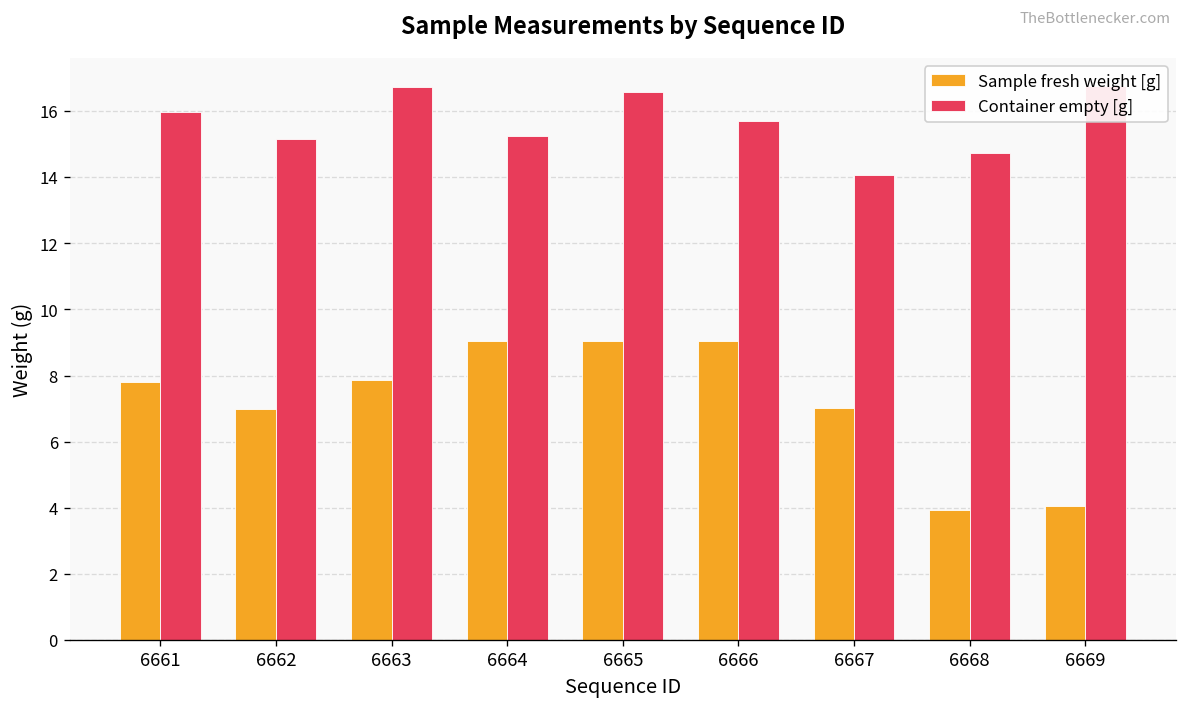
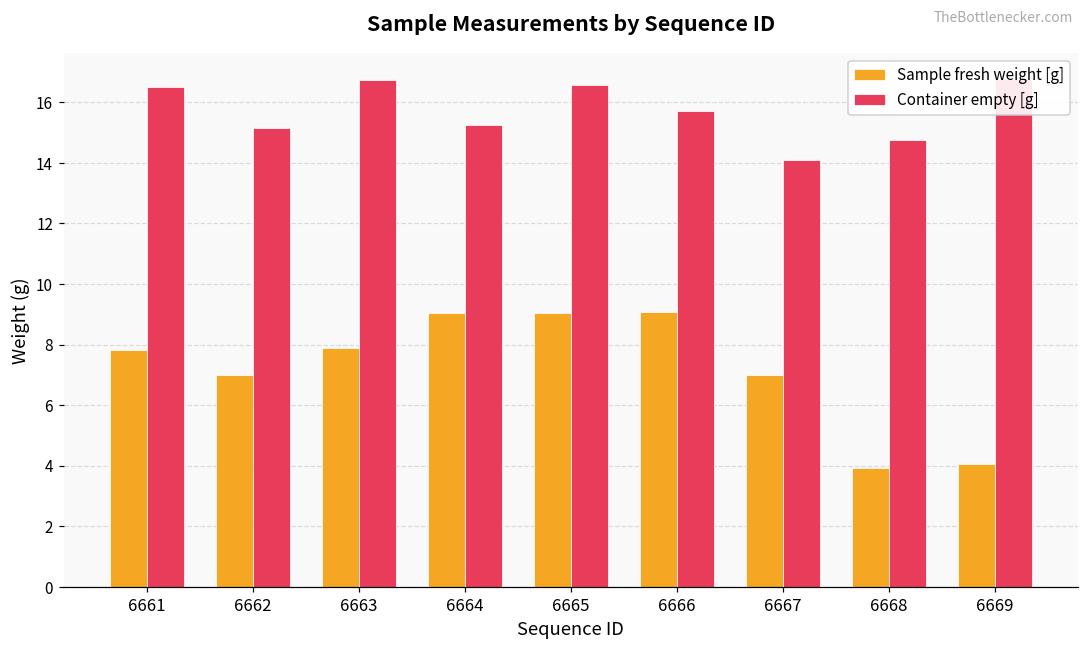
Container empty [g], 6661: 16.0 -> 16.5
